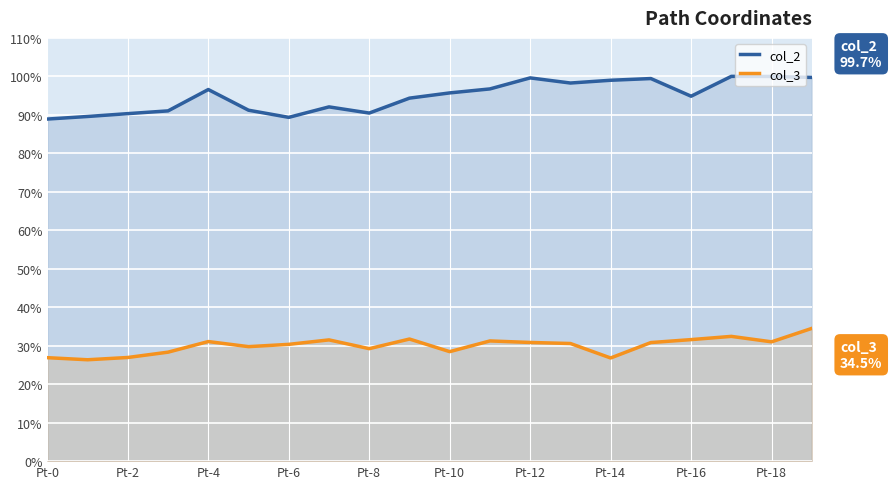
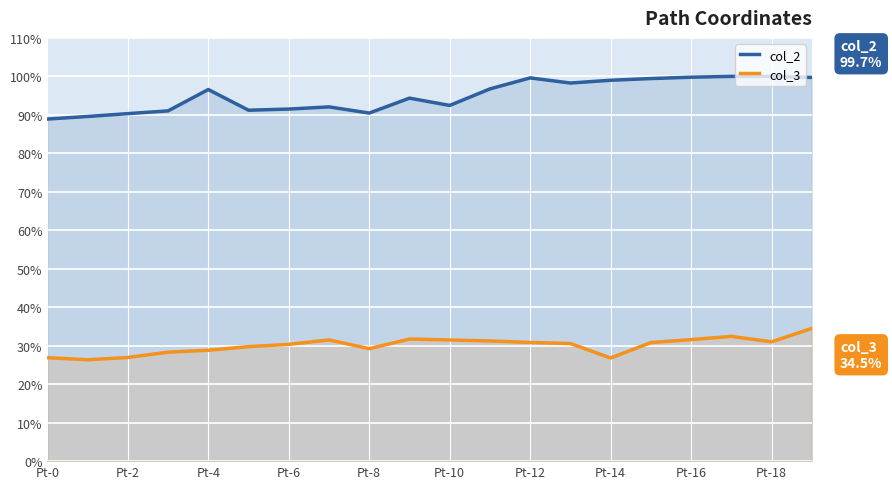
col_3, Pt-4: 31% -> 29%
col_2, Pt-6: 89% -> 92%
col_2, Pt-10: 96% -> 92%
col_3, Pt-10: 28% -> 31%
col_2, Pt-16: 95% -> 100%
